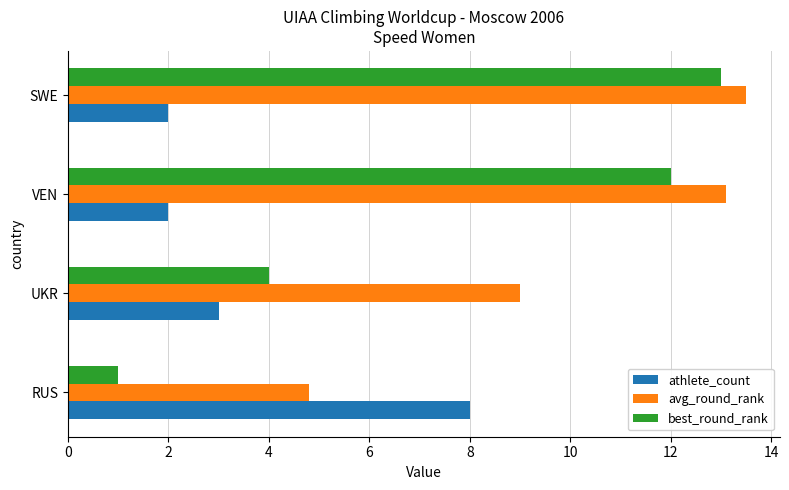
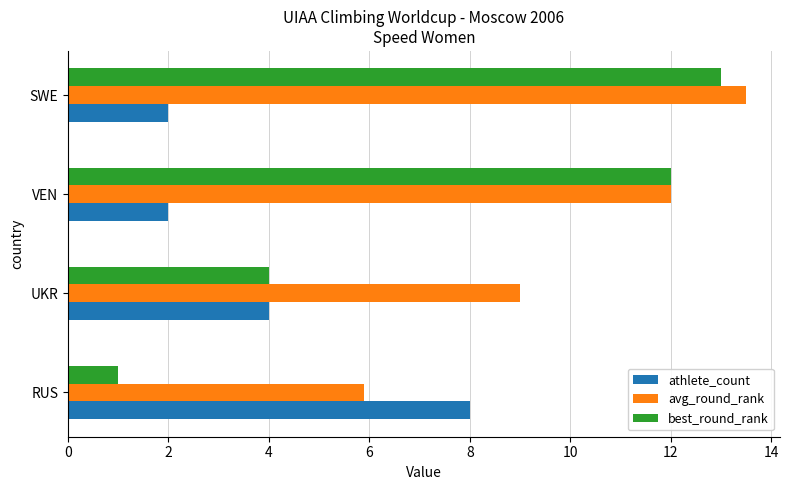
avg_round_rank, VEN: 13.1 -> 12.0
athlete_count, UKR: 3 -> 4
avg_round_rank, RUS: 4.8 -> 5.9
